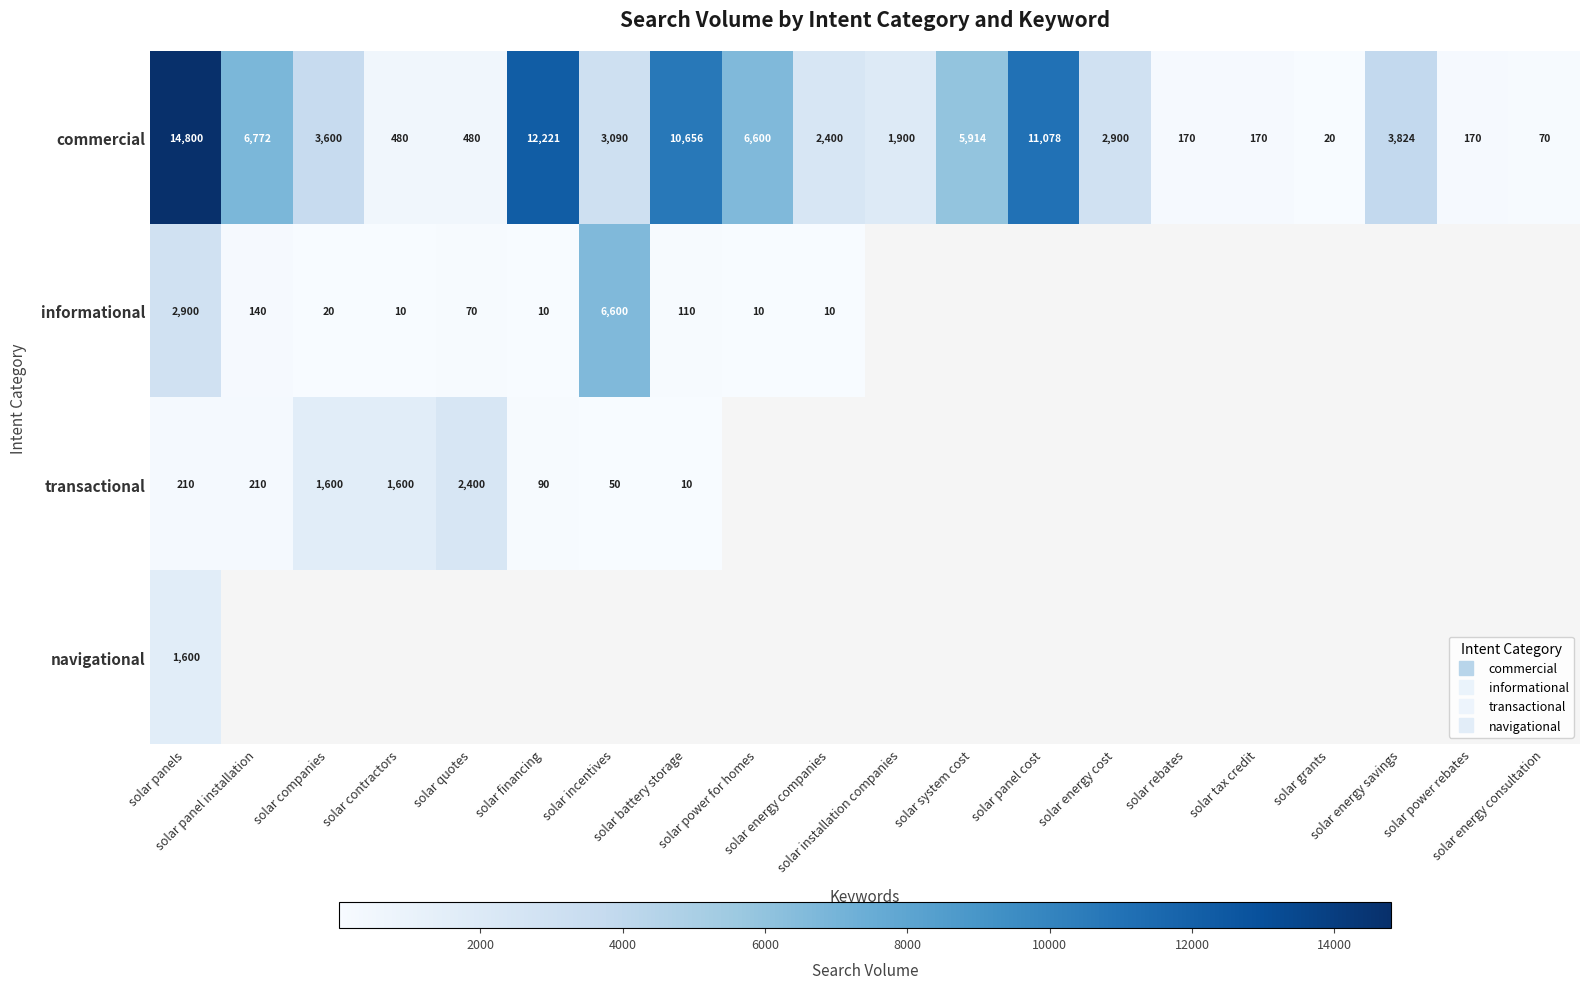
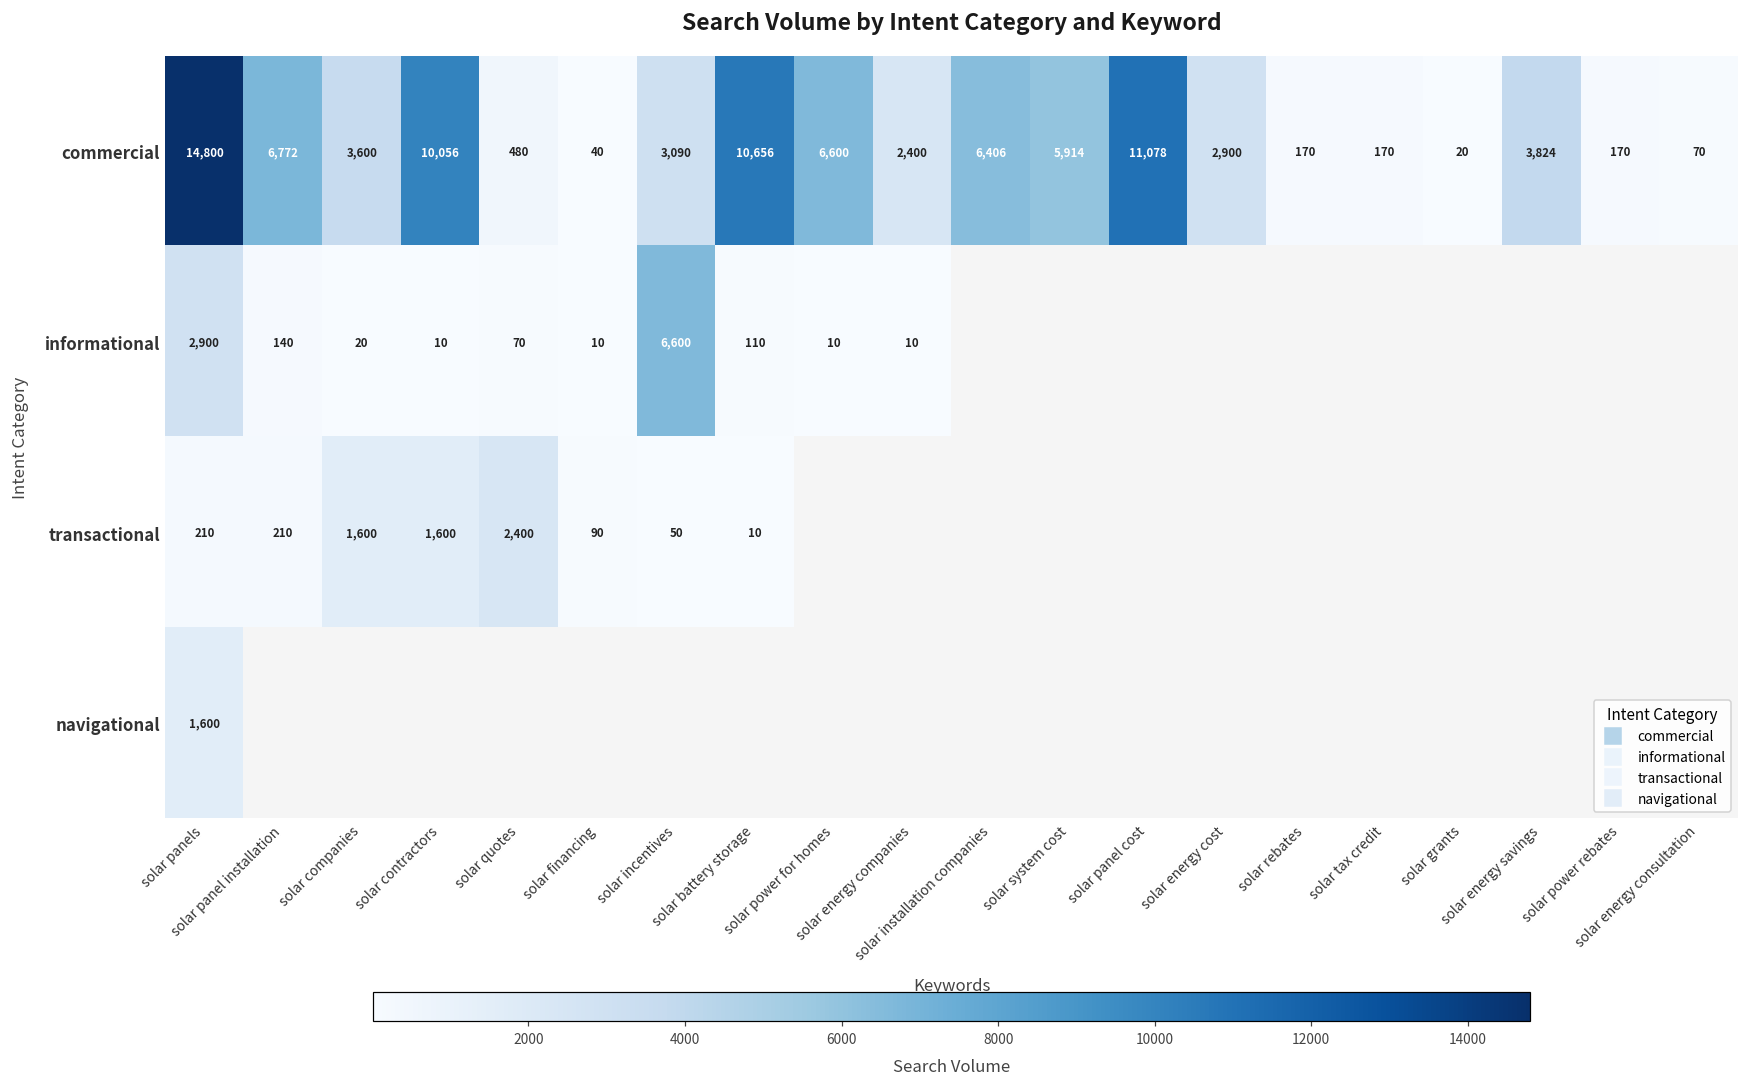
commercial, solar contractors: 480 -> 10,056
commercial, solar financing: 12,221 -> 40
commercial, solar installation companies: 1,900 -> 6,406
